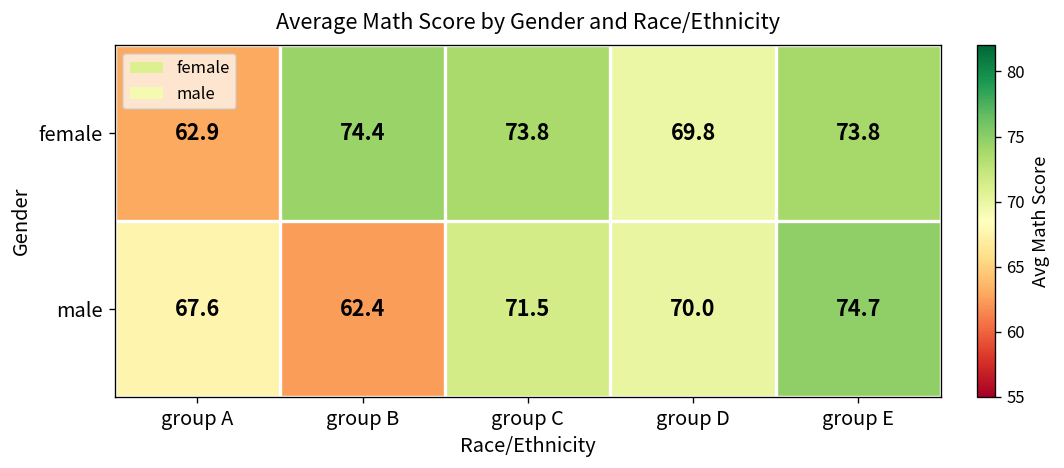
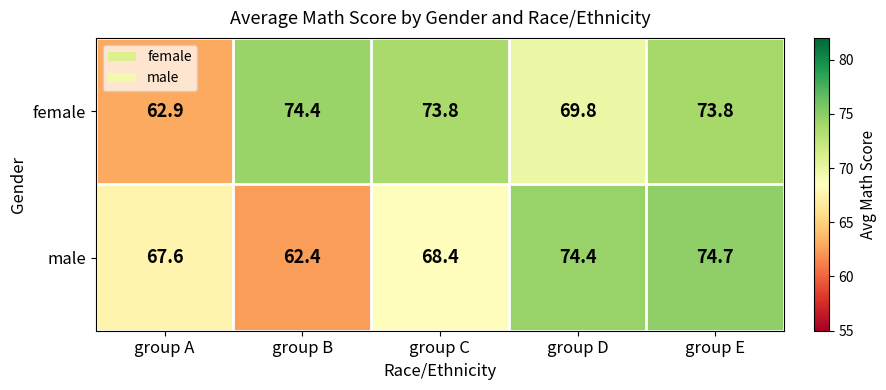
male, group C: 71.5 -> 68.4
male, group D: 70.0 -> 74.4
